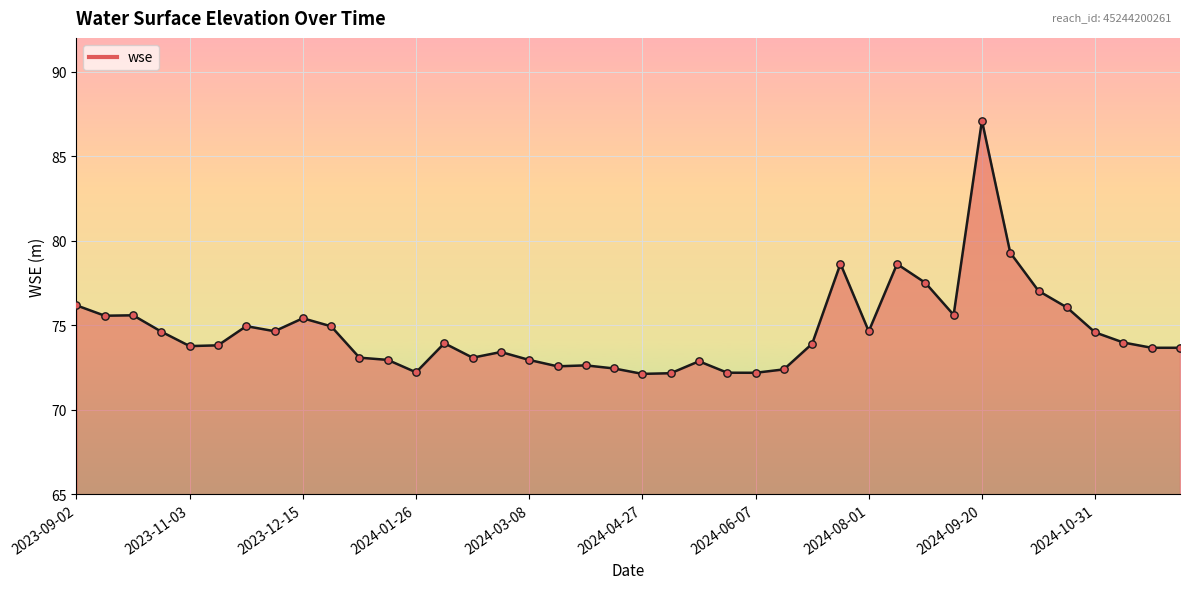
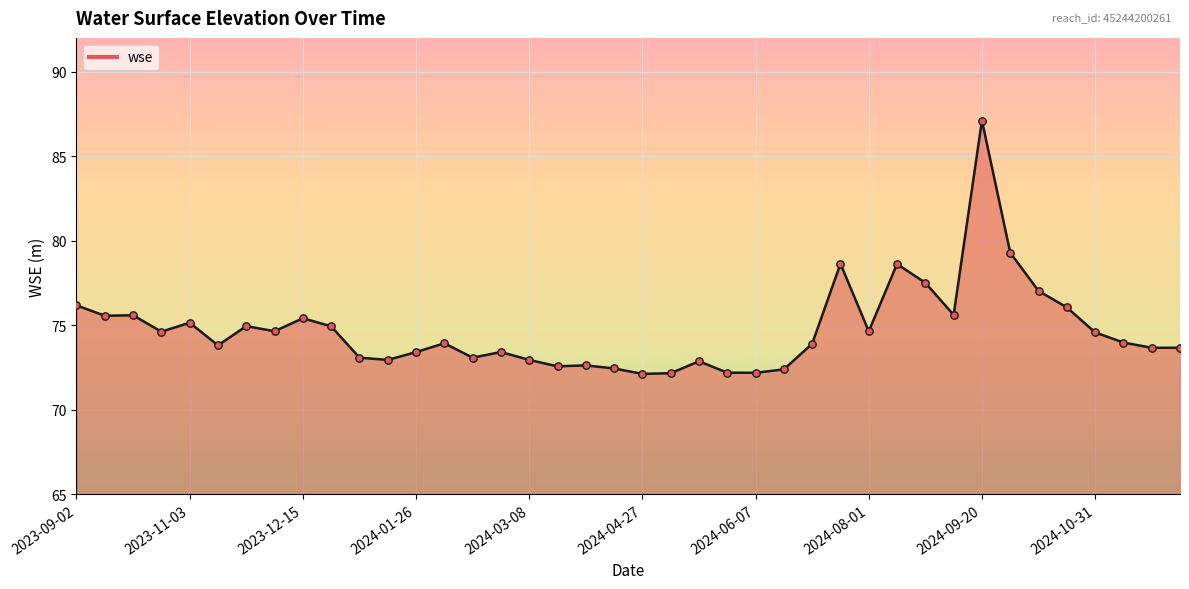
2023-11-03: 73.8 -> 75.2
2024-01-26: 72.2 -> 73.4
